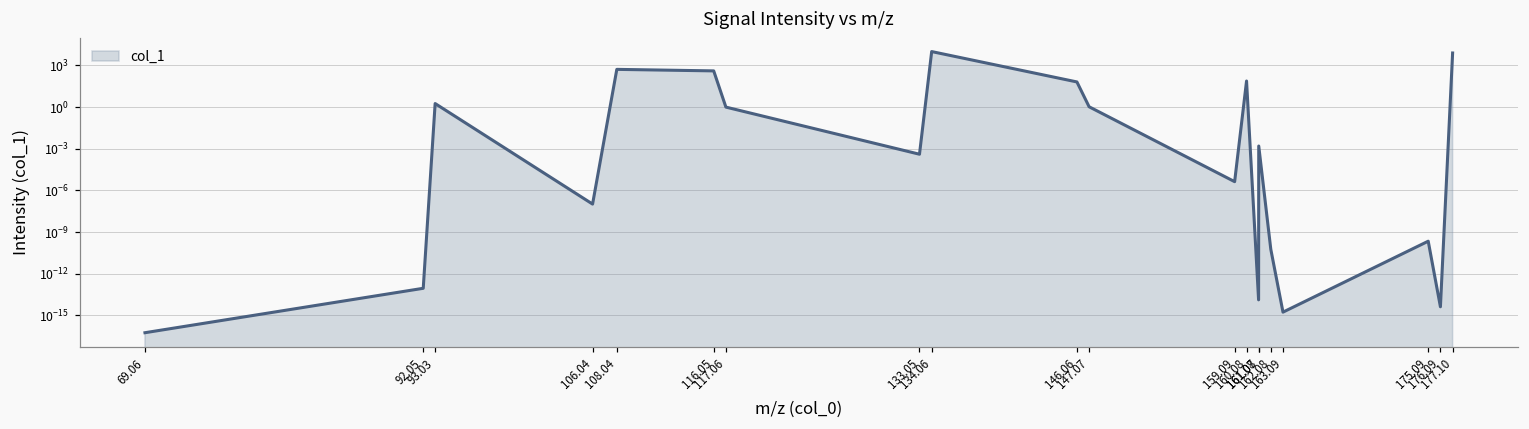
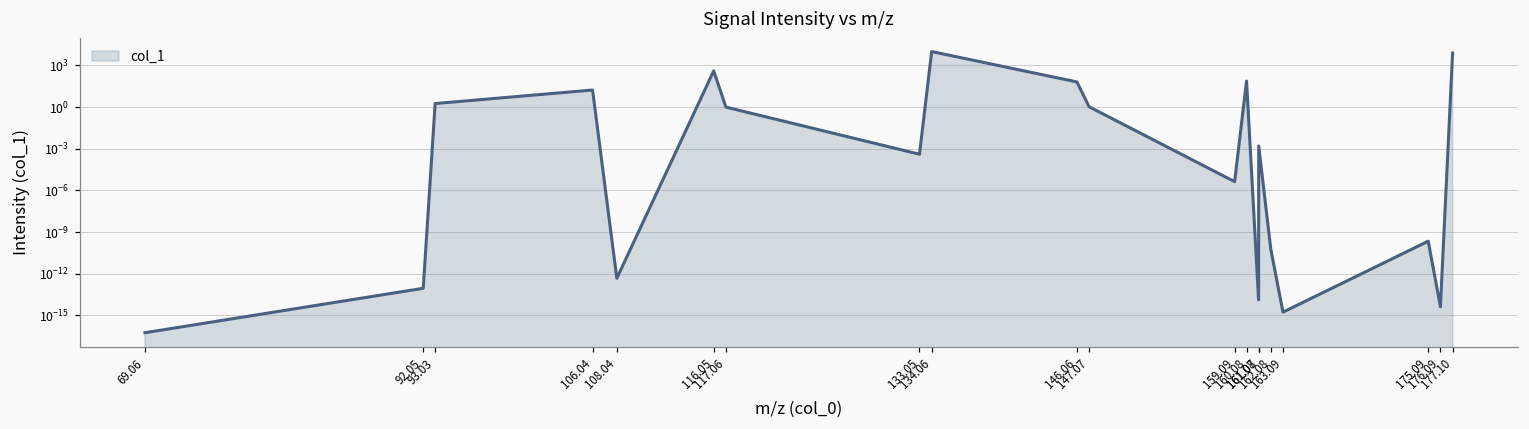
106.04: 0 -> 20
108.04: 500 -> 0
